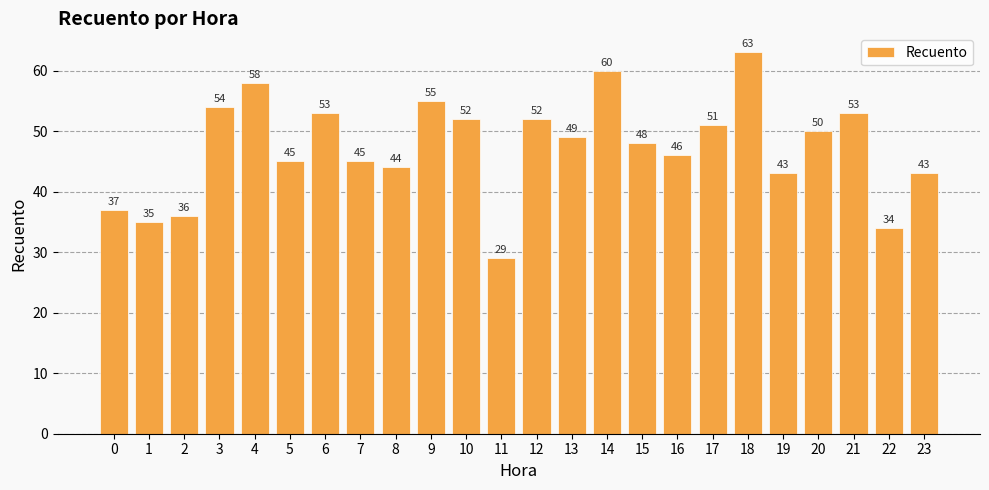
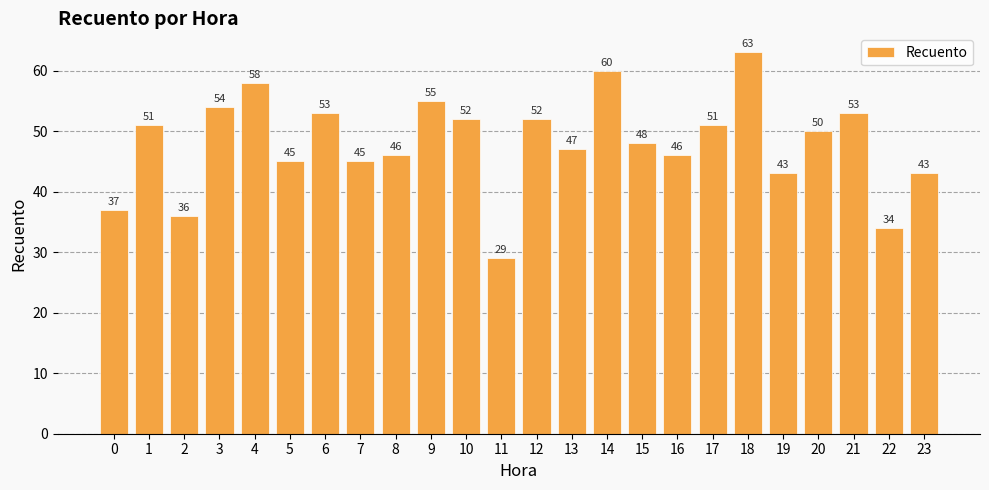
1: 35 -> 51
8: 44 -> 46
13: 49 -> 47
